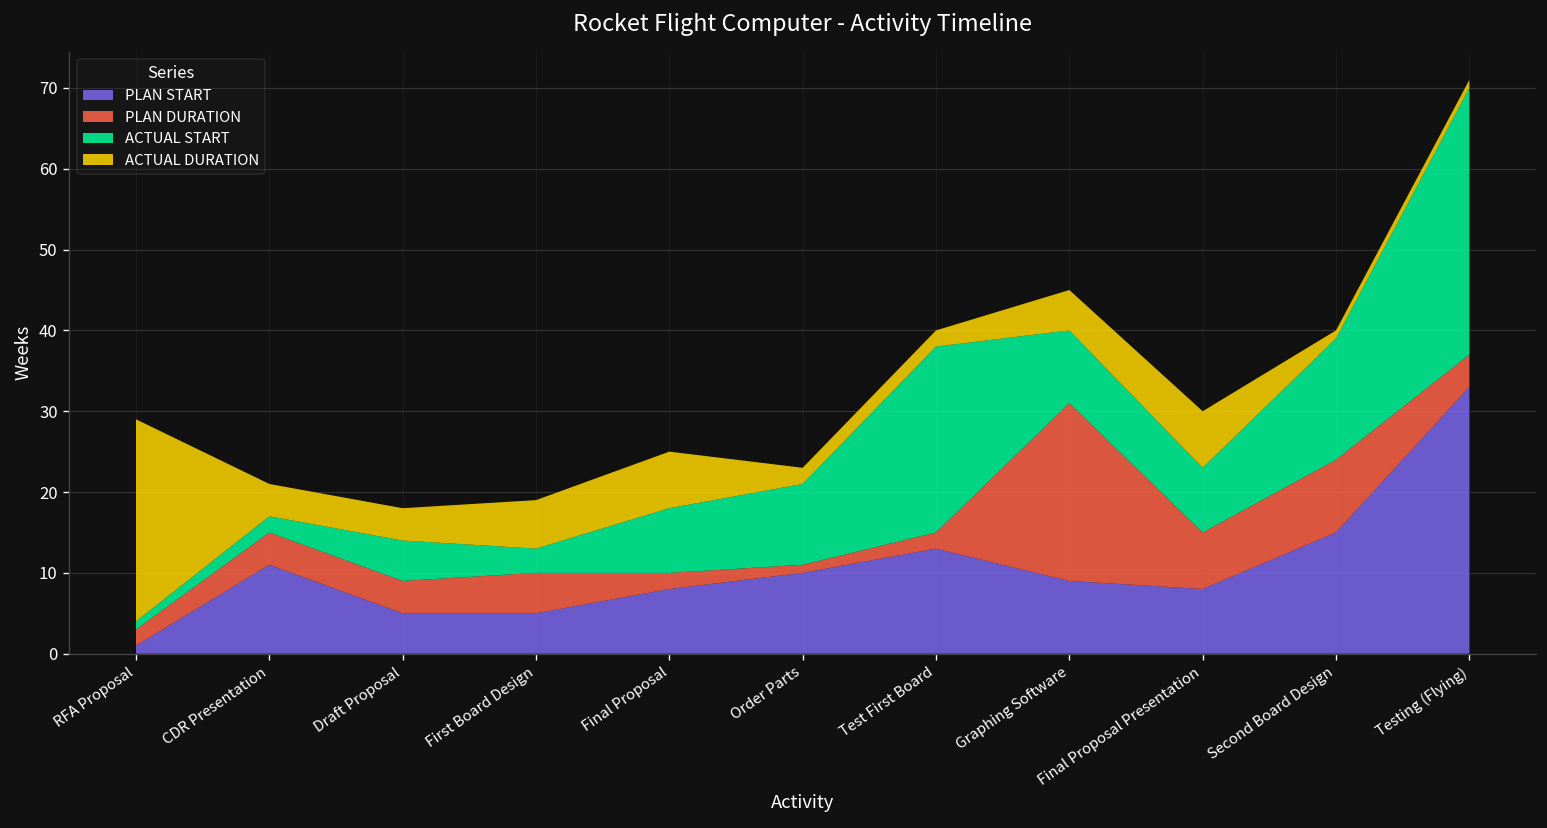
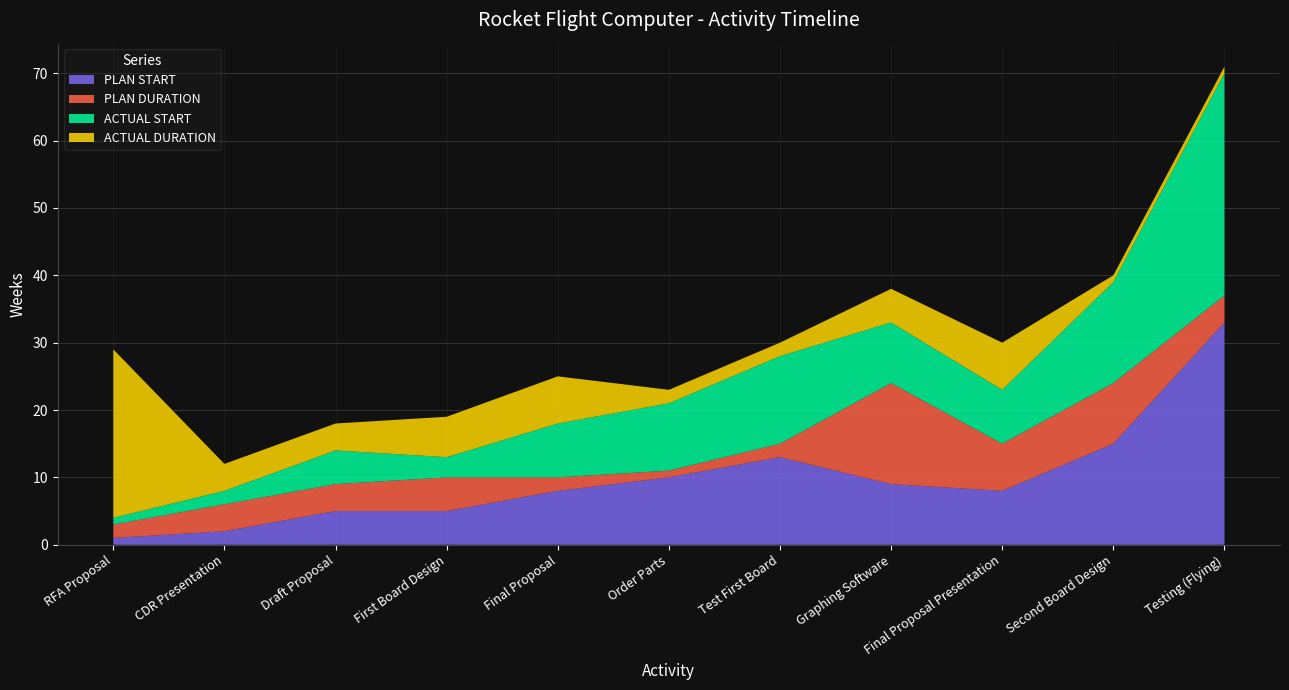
PLAN START, CDR Presentation: 11 -> 2
ACTUAL START, Test First Board: 23 -> 13
PLAN DURATION, Graphing Software: 22 -> 15
